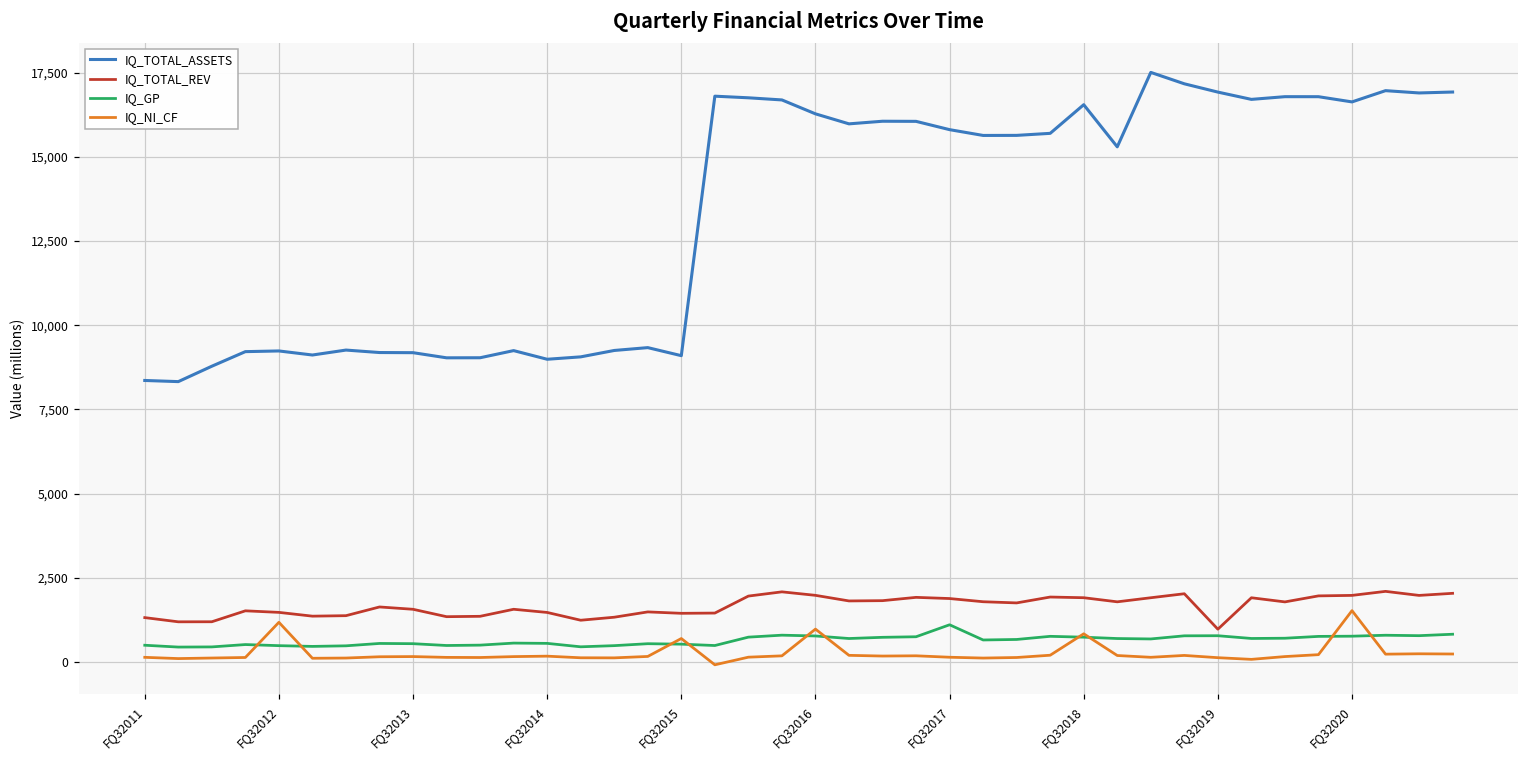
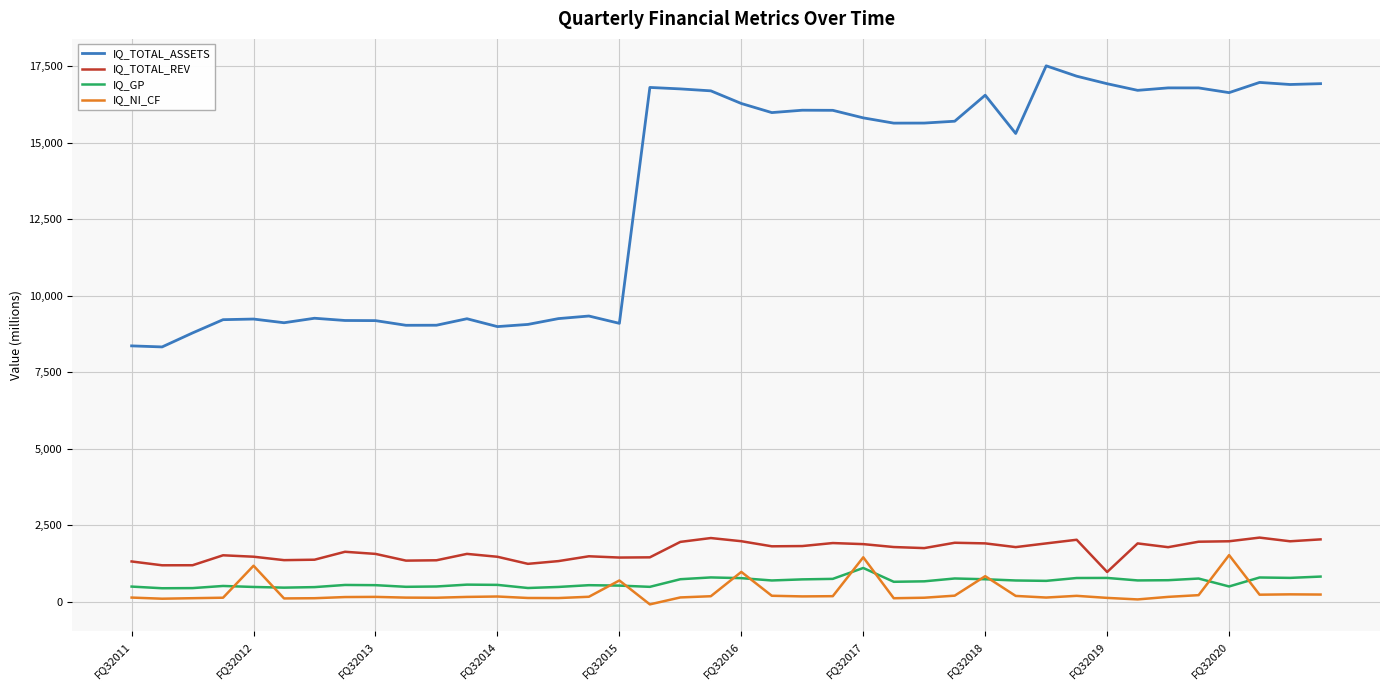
IQ_NI_CF, FQ32017: 100 -> 1,400
IQ_GP, FQ32020: 800 -> 500
